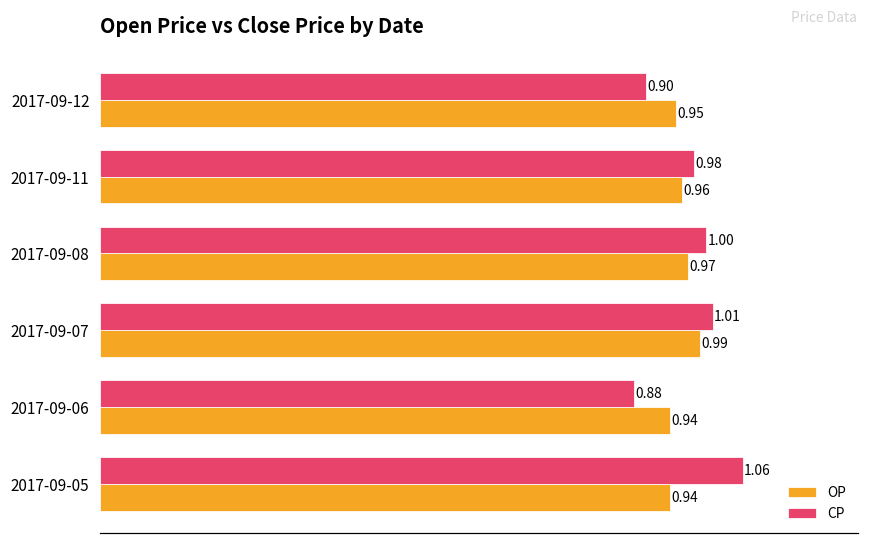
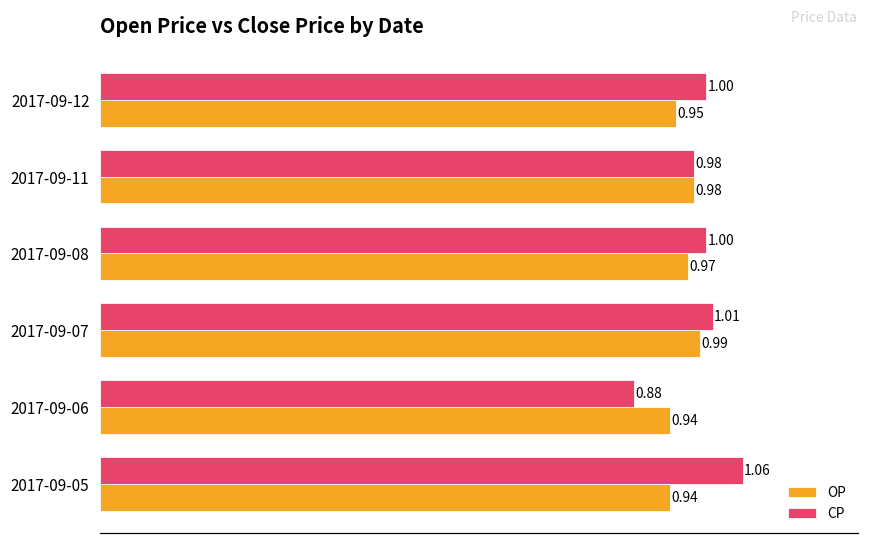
CP, 2017-09-12: 0.90 -> 1.00
OP, 2017-09-11: 0.96 -> 0.98
